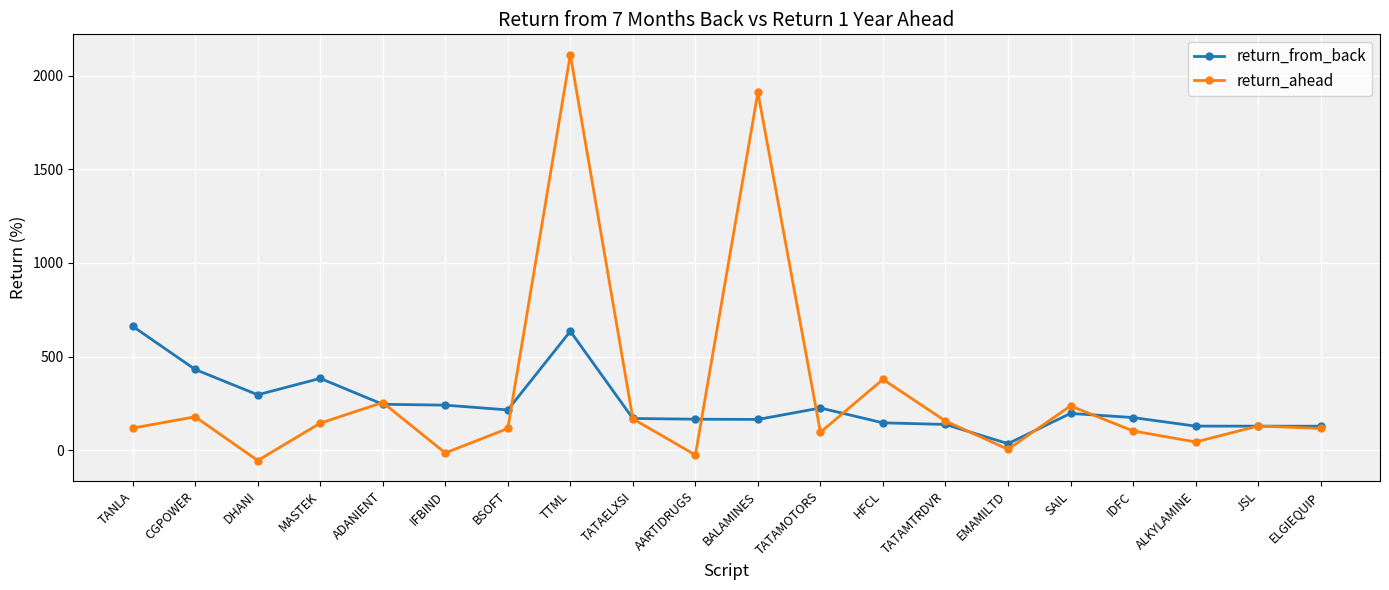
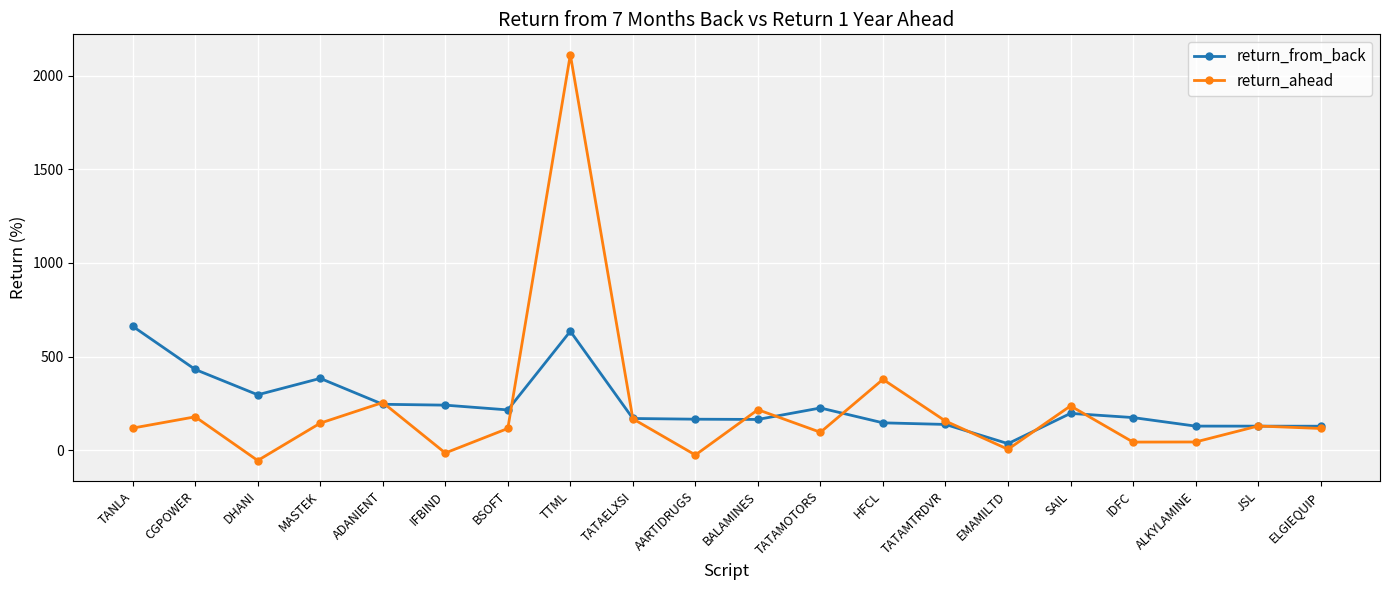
return_ahead, BALAMINES: 1910 -> 220
return_ahead, IDFC: 100 -> 40
